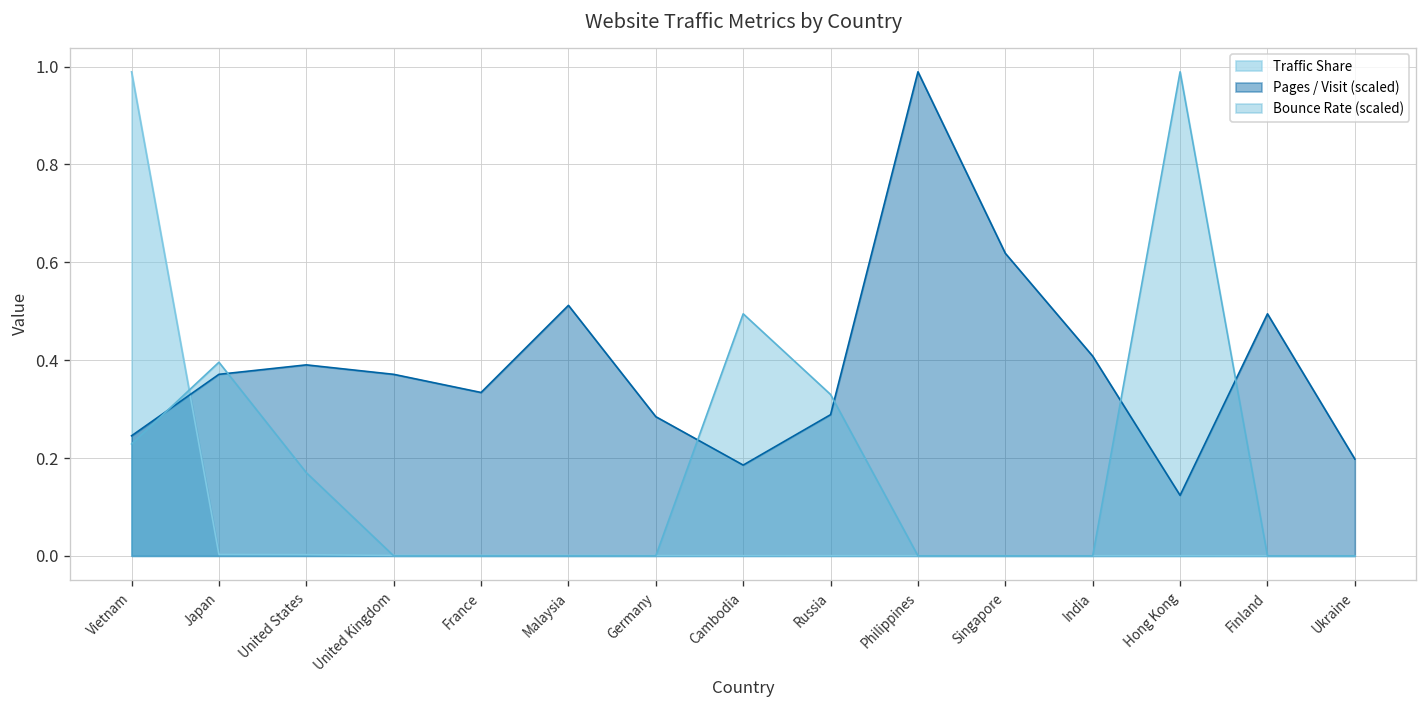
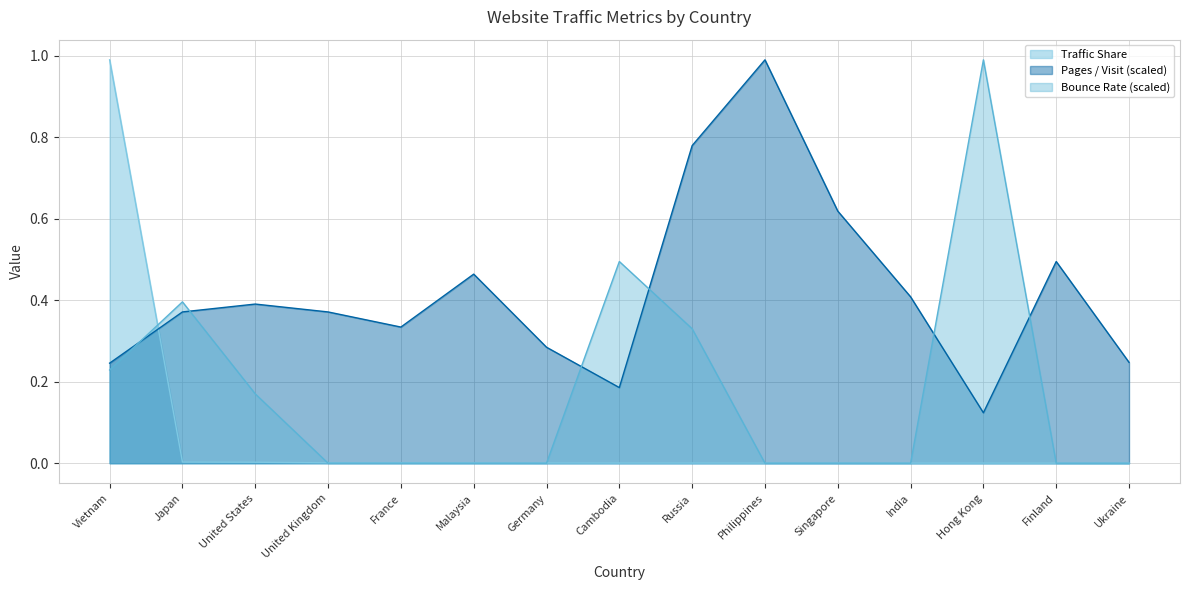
Pages / Visit (scaled), Malaysia: 0.51 -> 0.46
Pages / Visit (scaled), Russia: 0.29 -> 0.78
Pages / Visit (scaled), Ukraine: 0.20 -> 0.25
